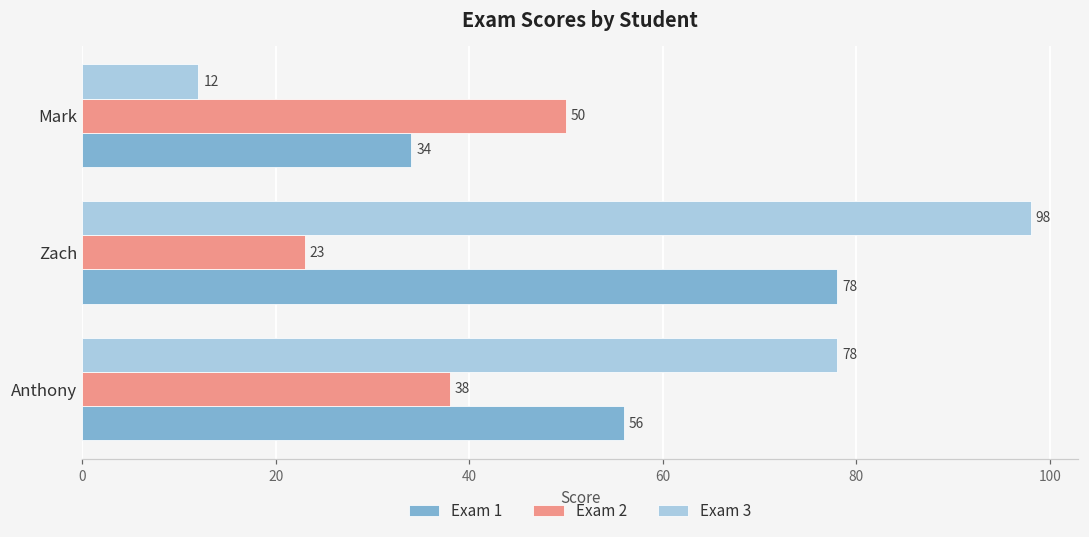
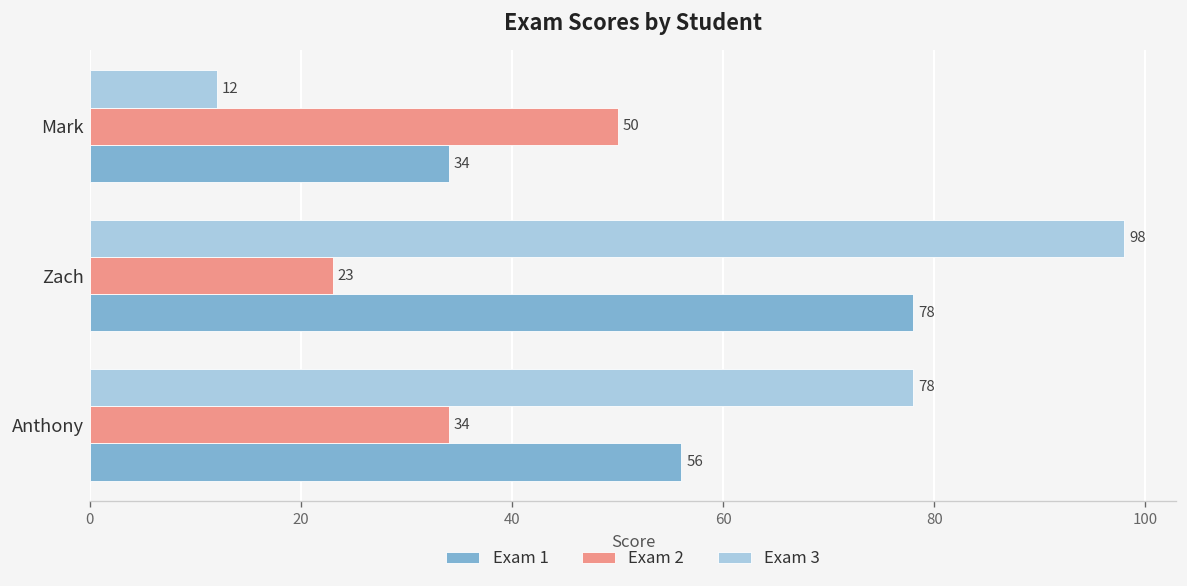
Exam 2, Anthony: 38 -> 34
